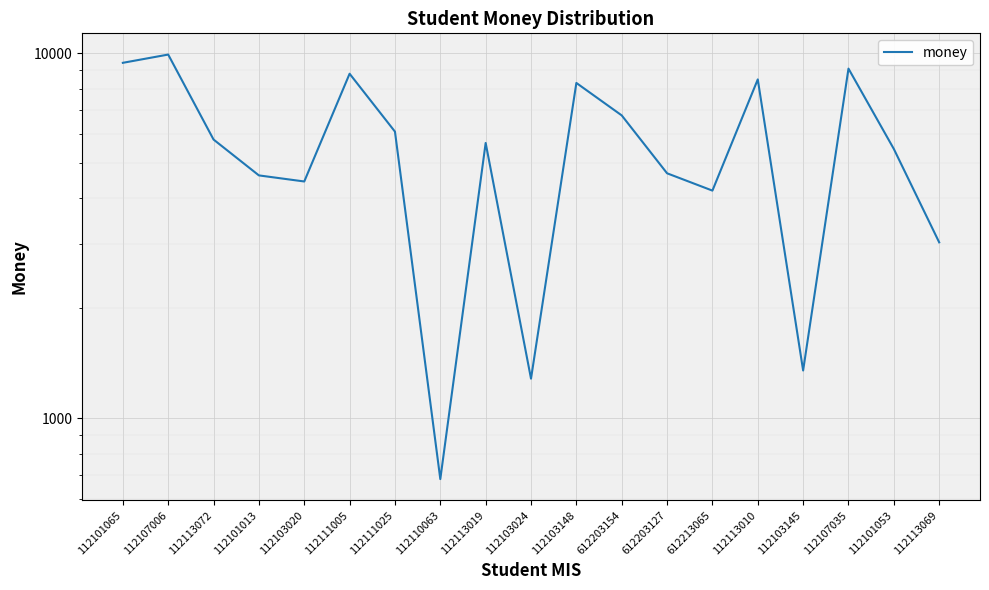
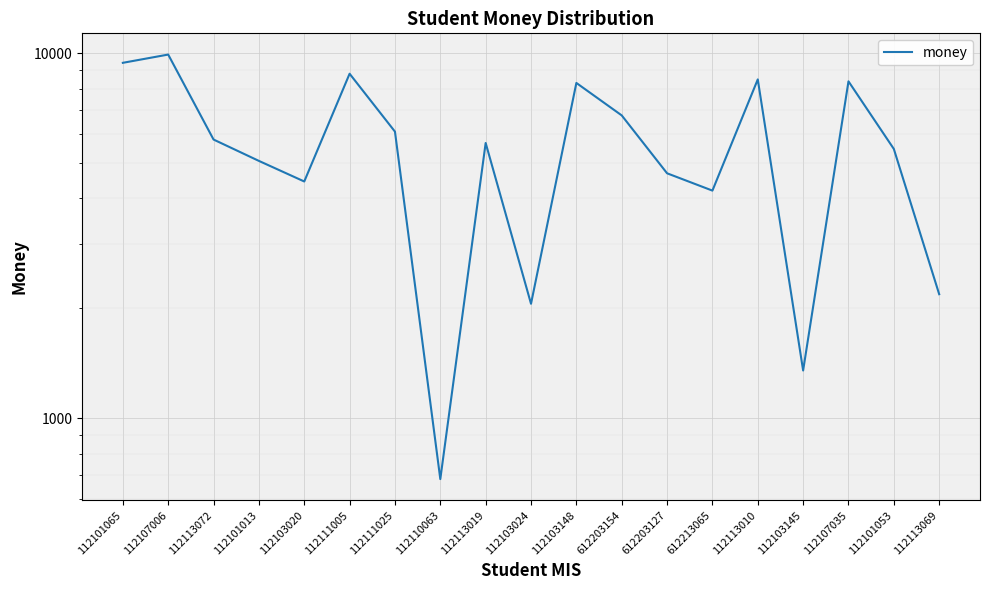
112101013: 4600 -> 5100
112103024: 1280 -> 2100
112107035: 9100 -> 8400
112113069: 3000 -> 2200
